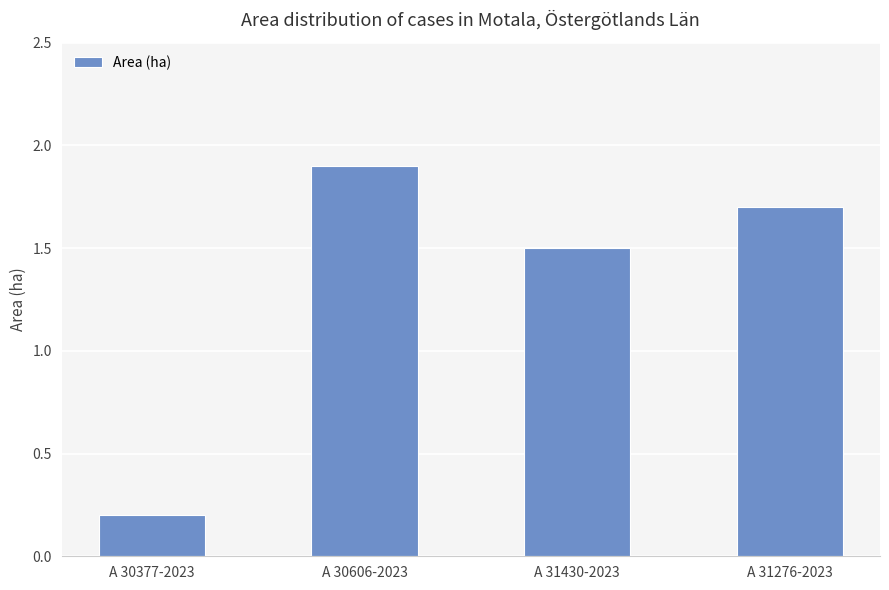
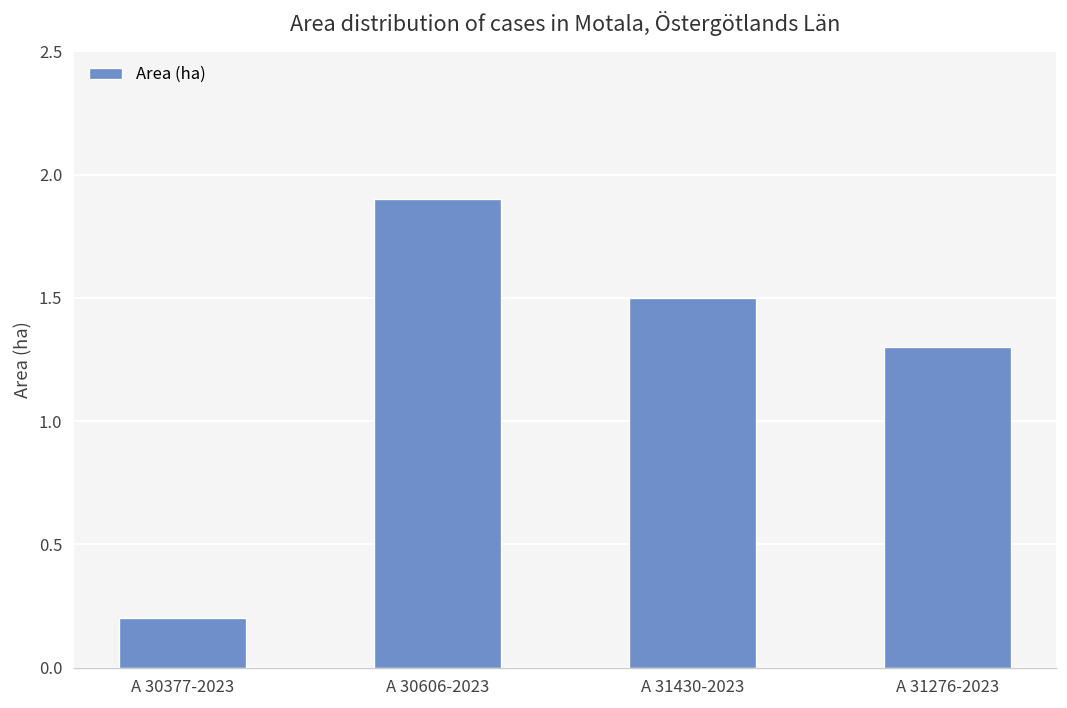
A 31276-2023: 1.7 -> 1.3
